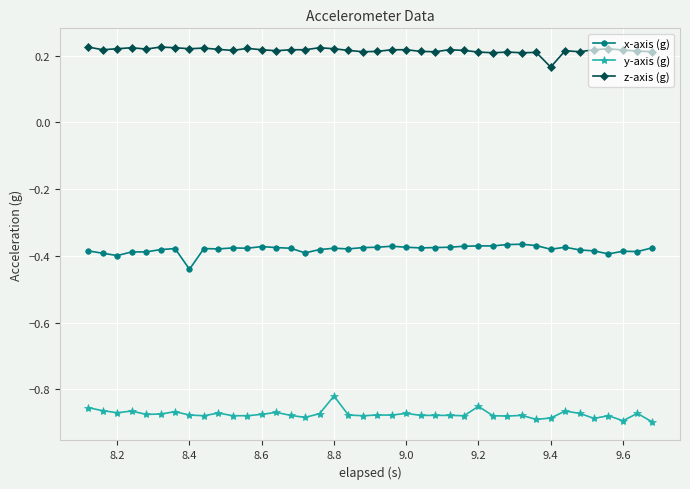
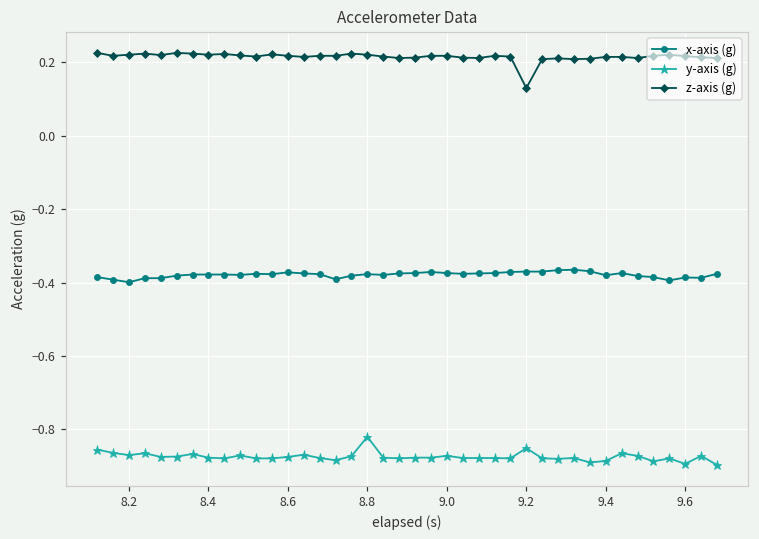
x-axis (g), 8.4: -0.44 -> -0.38
z-axis (g), 9.2: 0.21 -> 0.13
z-axis (g), 9.4: 0.17 -> 0.22
